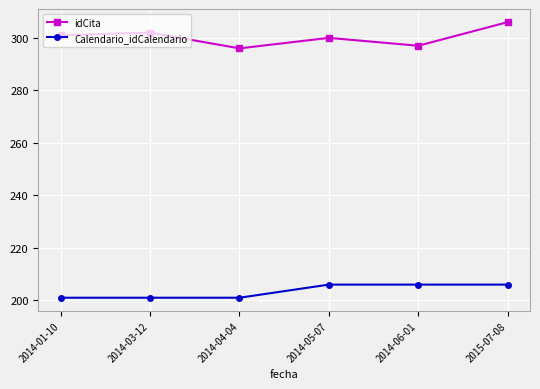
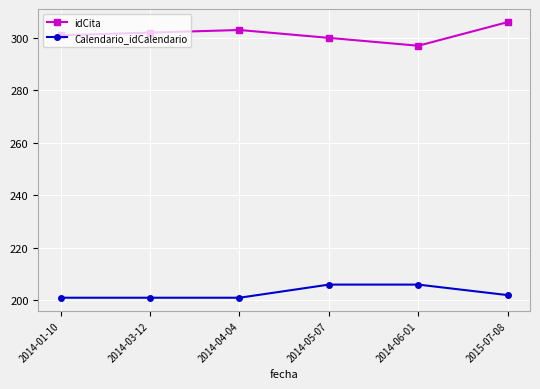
idCita, 2014-04-04: 296 -> 303
Calendario_idCalendario, 2015-07-08: 206 -> 202
